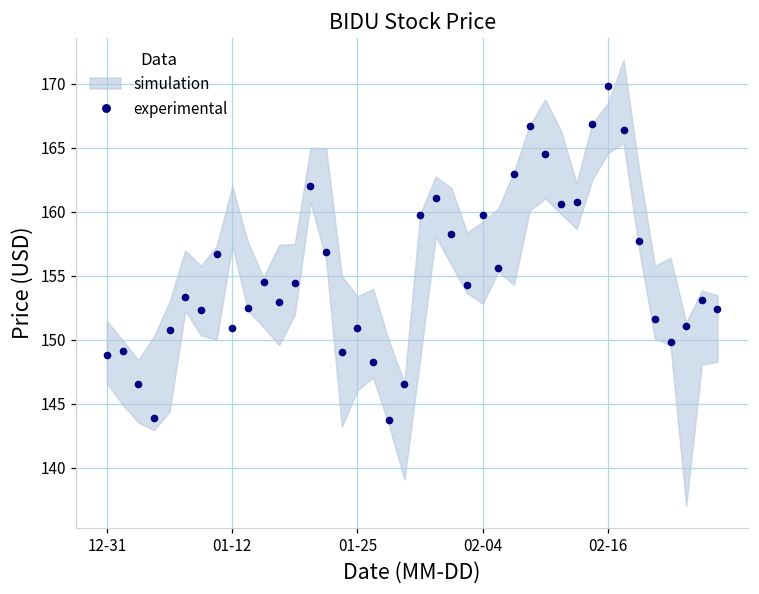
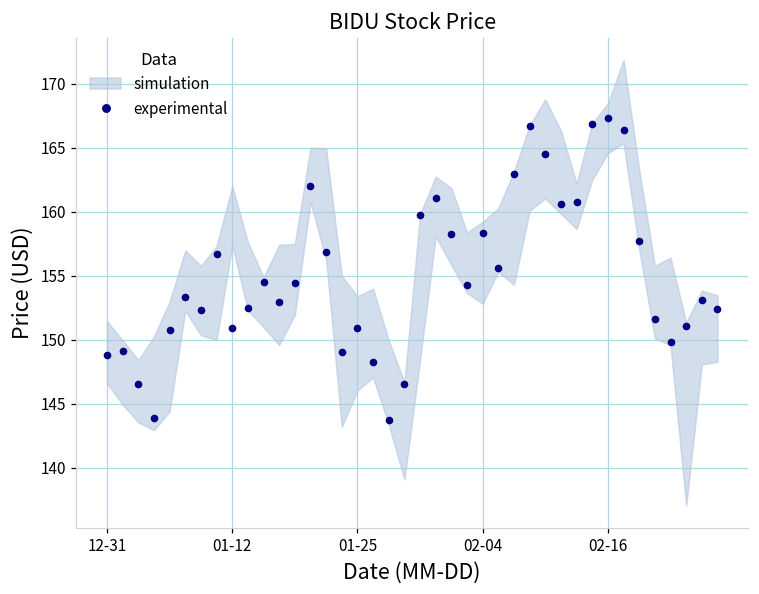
experimental, 02-04: 159.8 -> 158.4
experimental, 02-16: 169.9 -> 167.4
